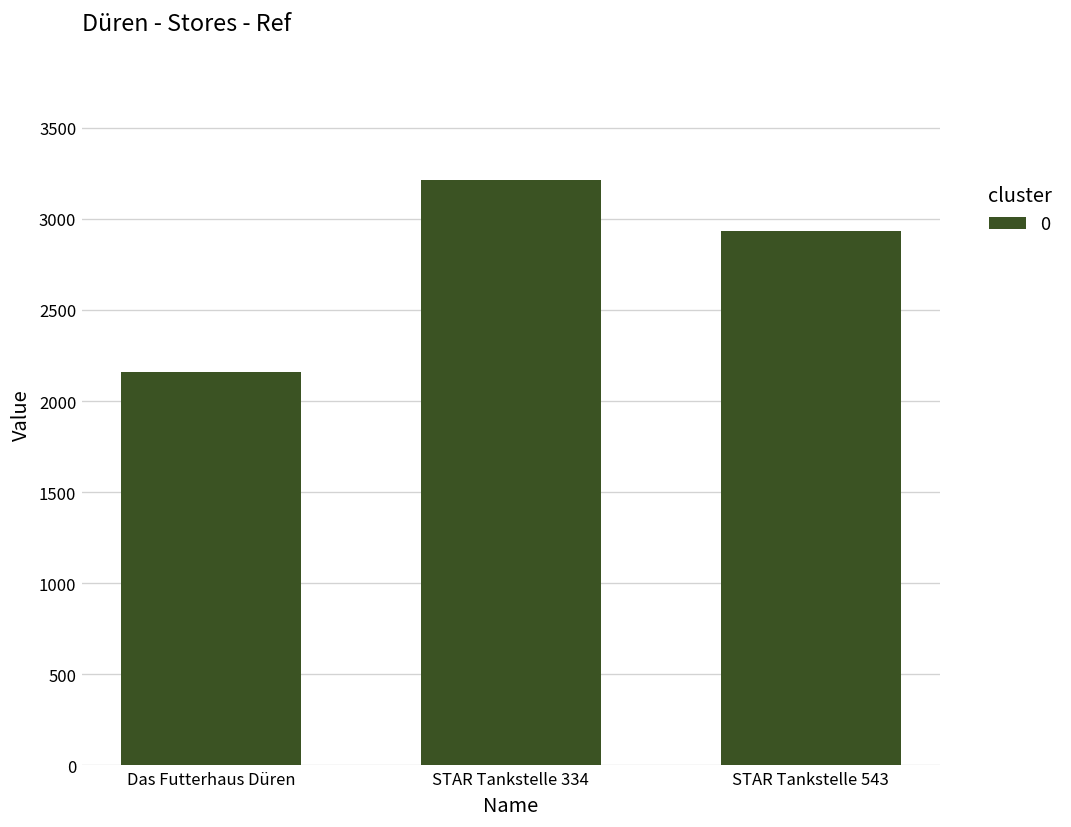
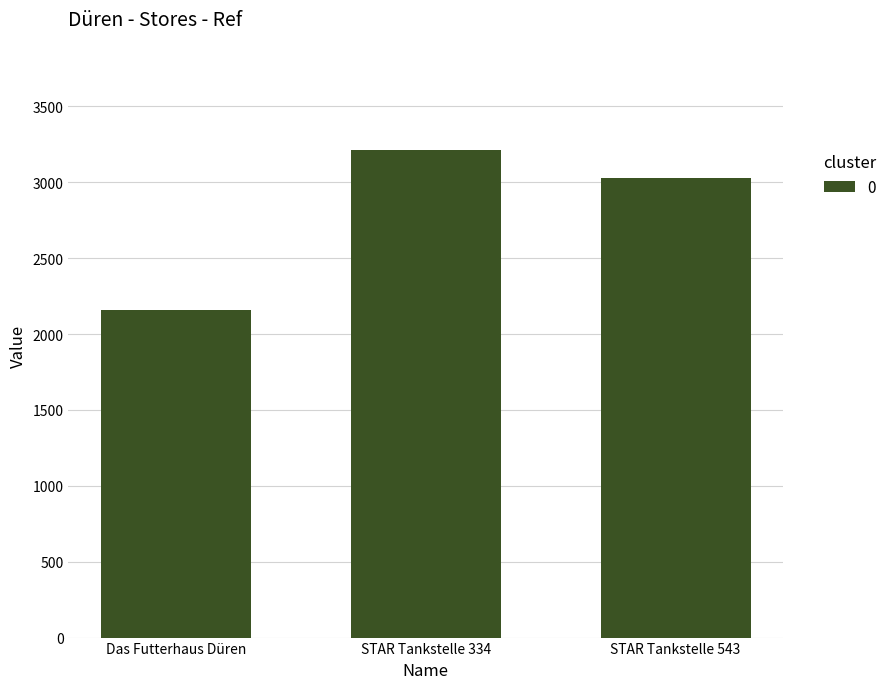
STAR Tankstelle 543: 2930 -> 3030
